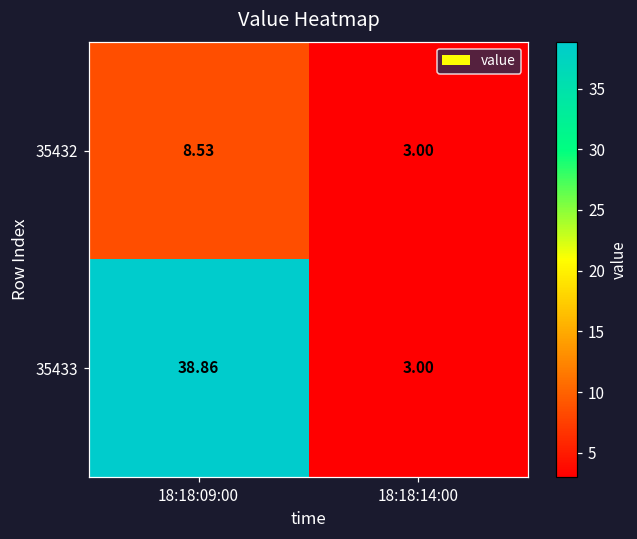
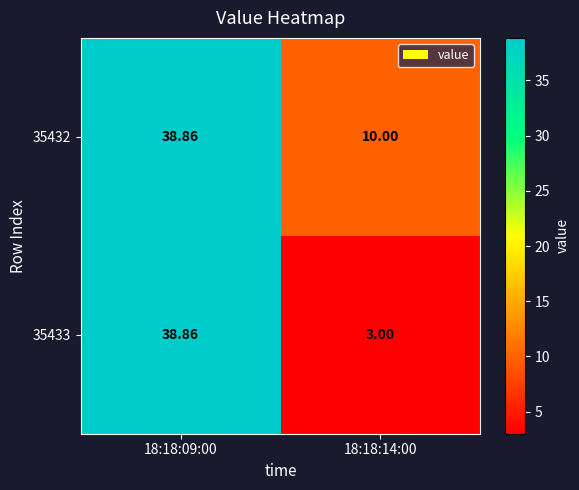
35432, 18:18:09:00: 8.53 -> 38.86
35432, 18:18:14:00: 3.00 -> 10.00
